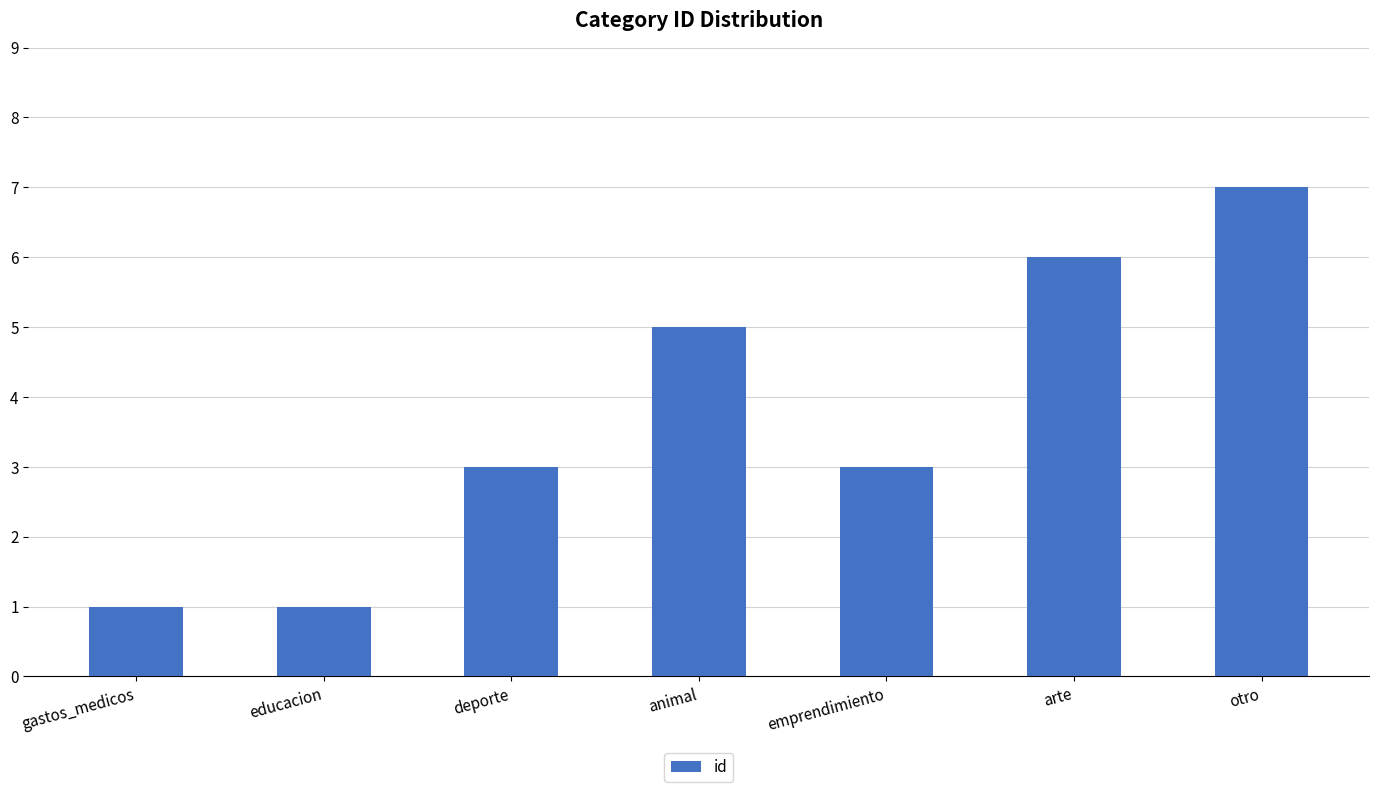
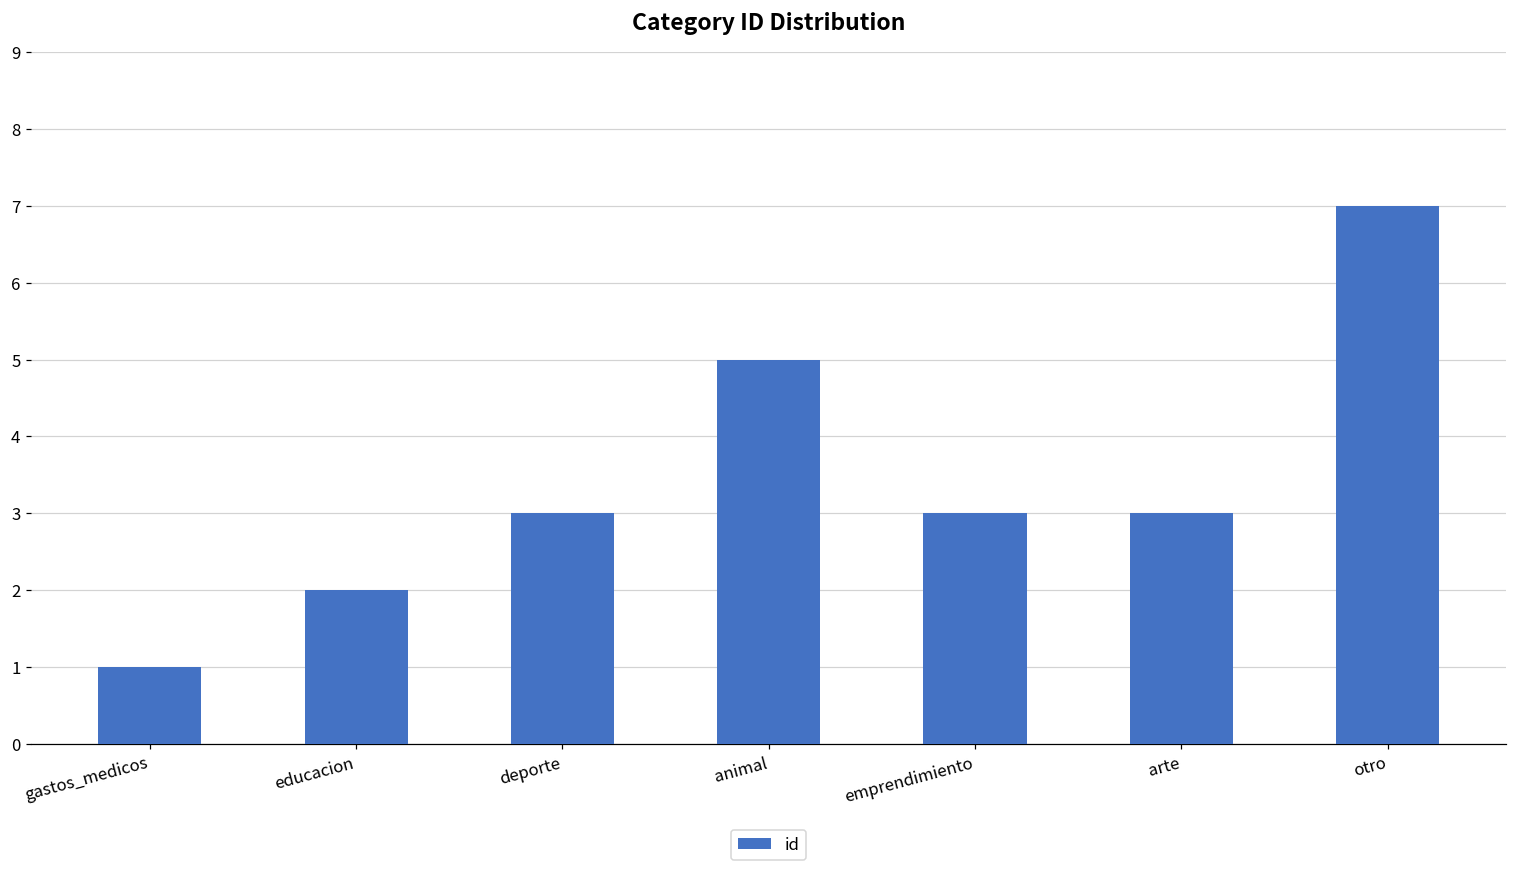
educacion: 1 -> 2
arte: 6 -> 3
